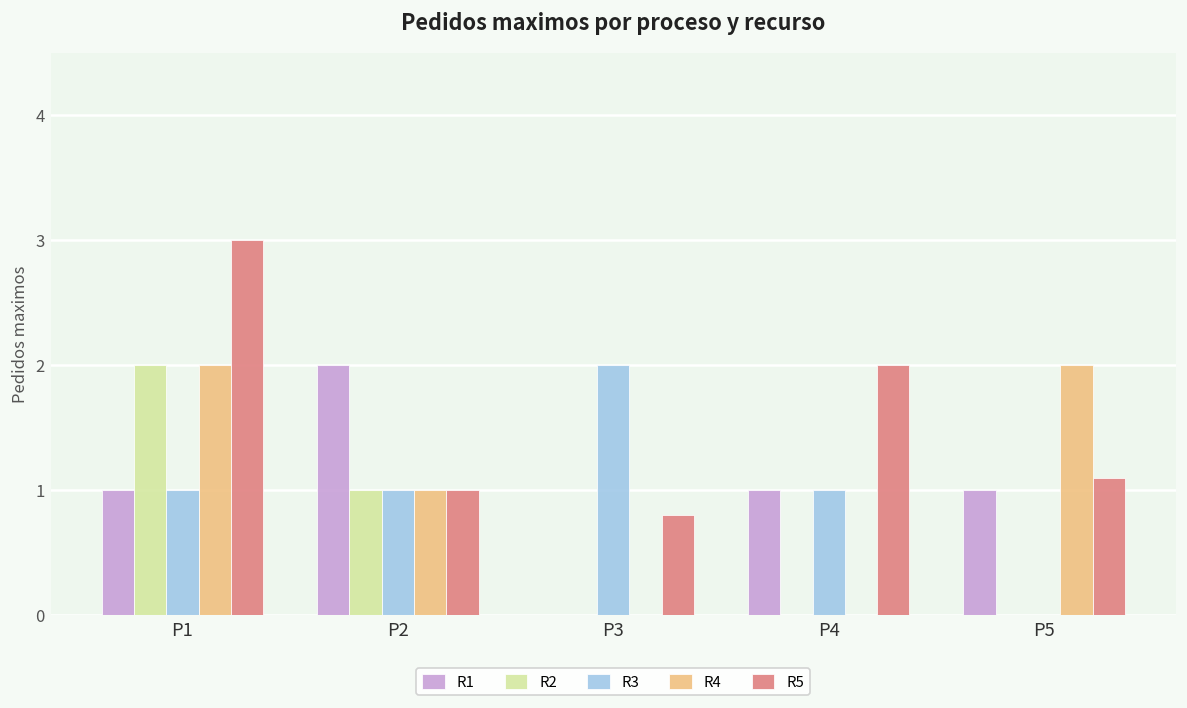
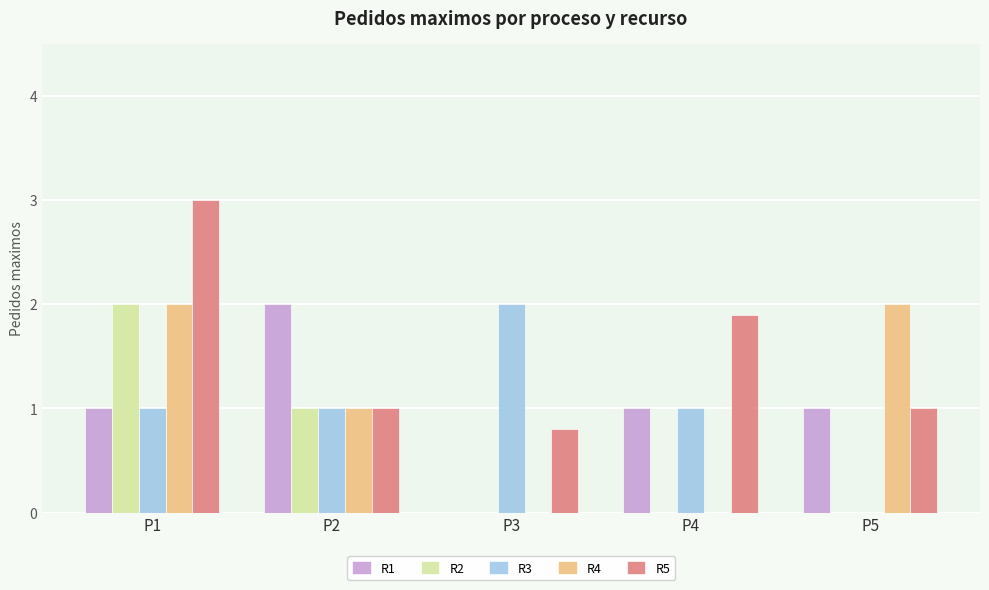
R5, P4: 2.0 -> 1.9
R5, P5: 1.1 -> 1.0
